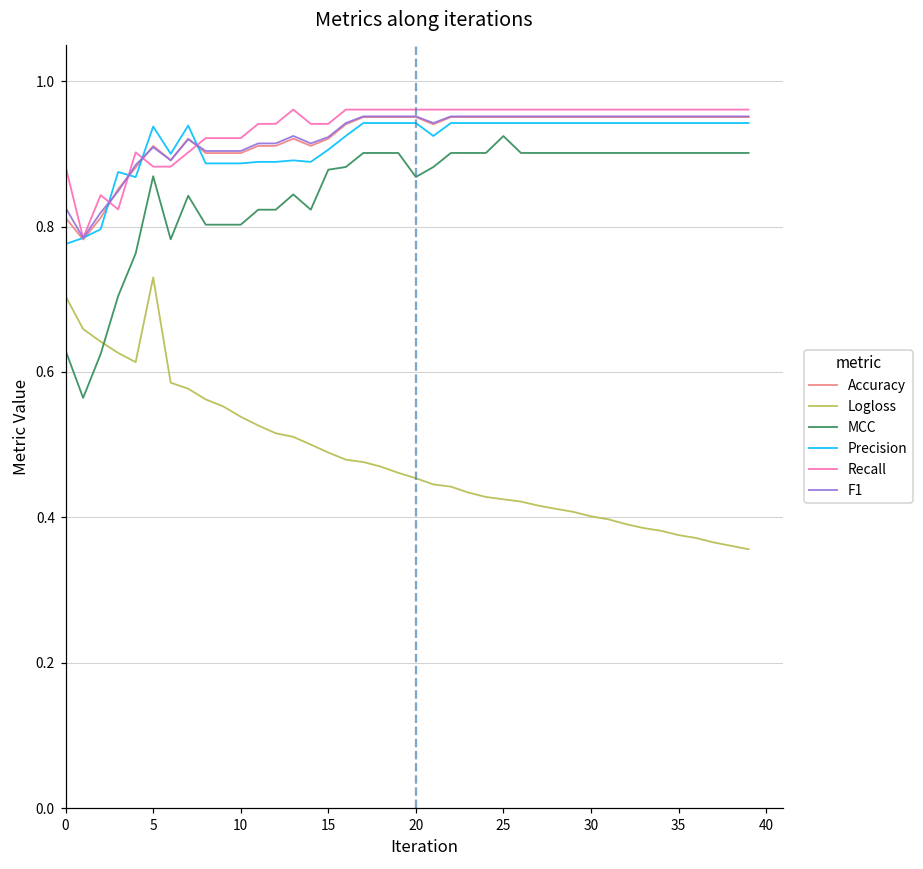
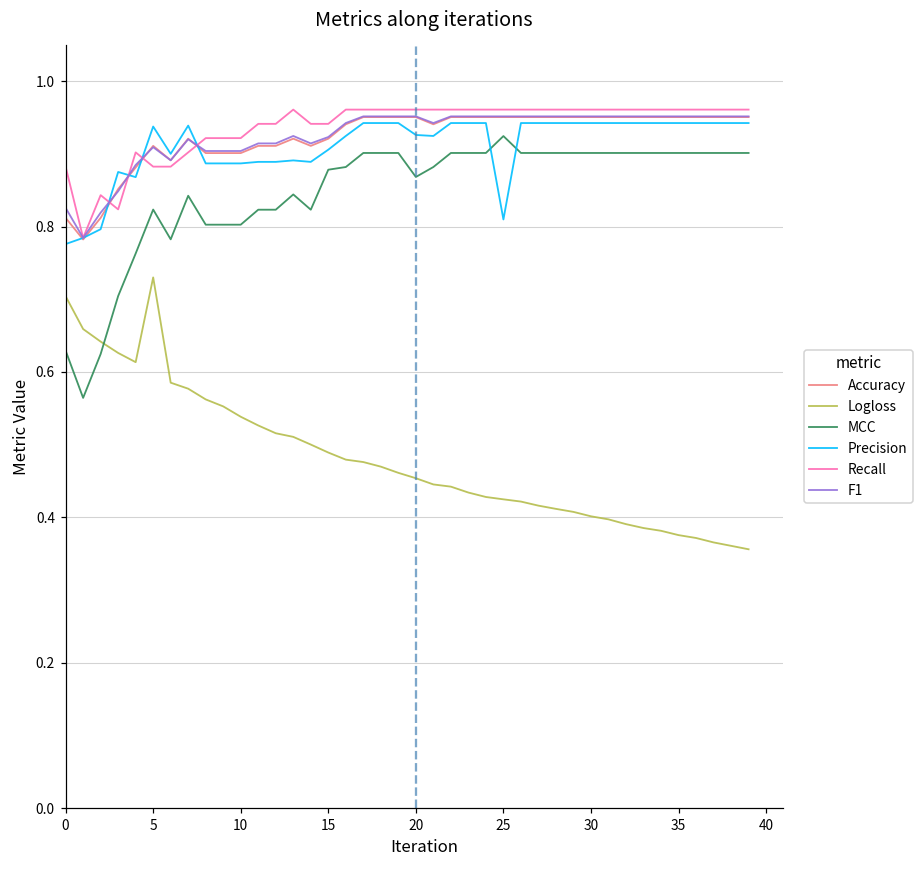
MCC, 5: 0.87 -> 0.82
Precision, 20: 0.94 -> 0.93
Precision, 25: 0.94 -> 0.81
